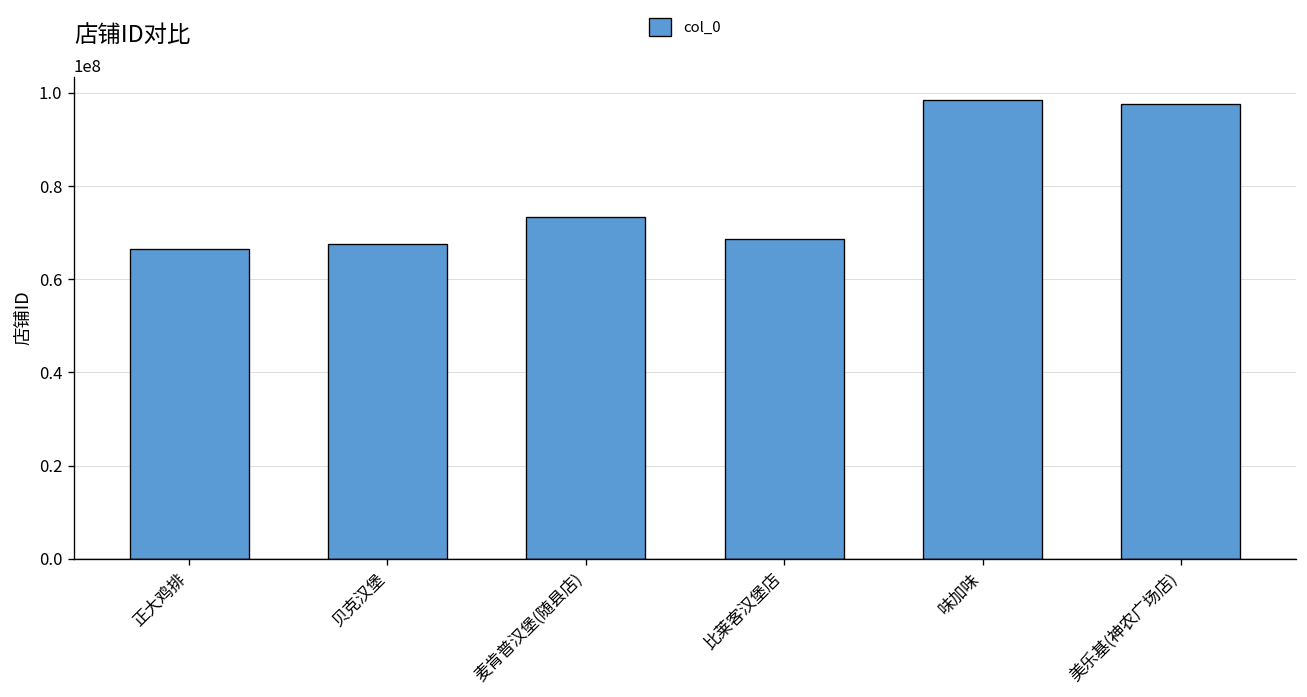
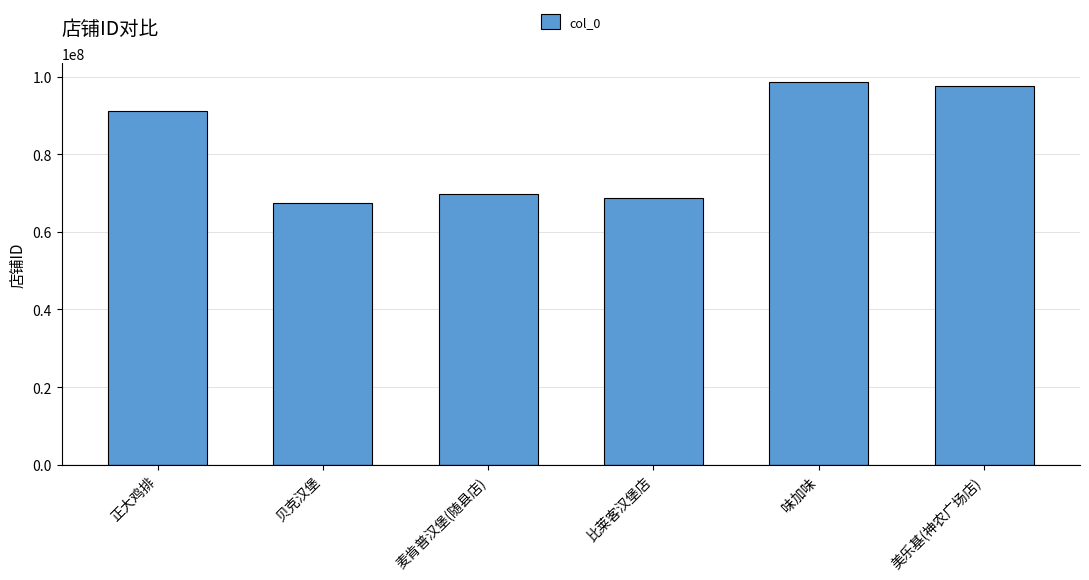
正大鸡排: 66000000 -> 91000000
麦肯普汉堡(随县店): 73000000 -> 70000000
